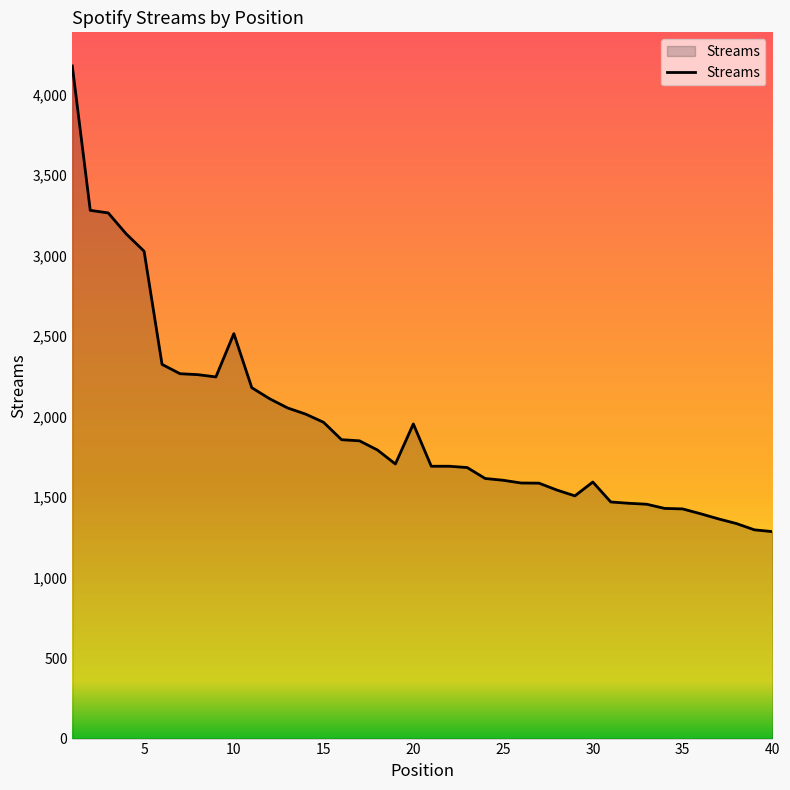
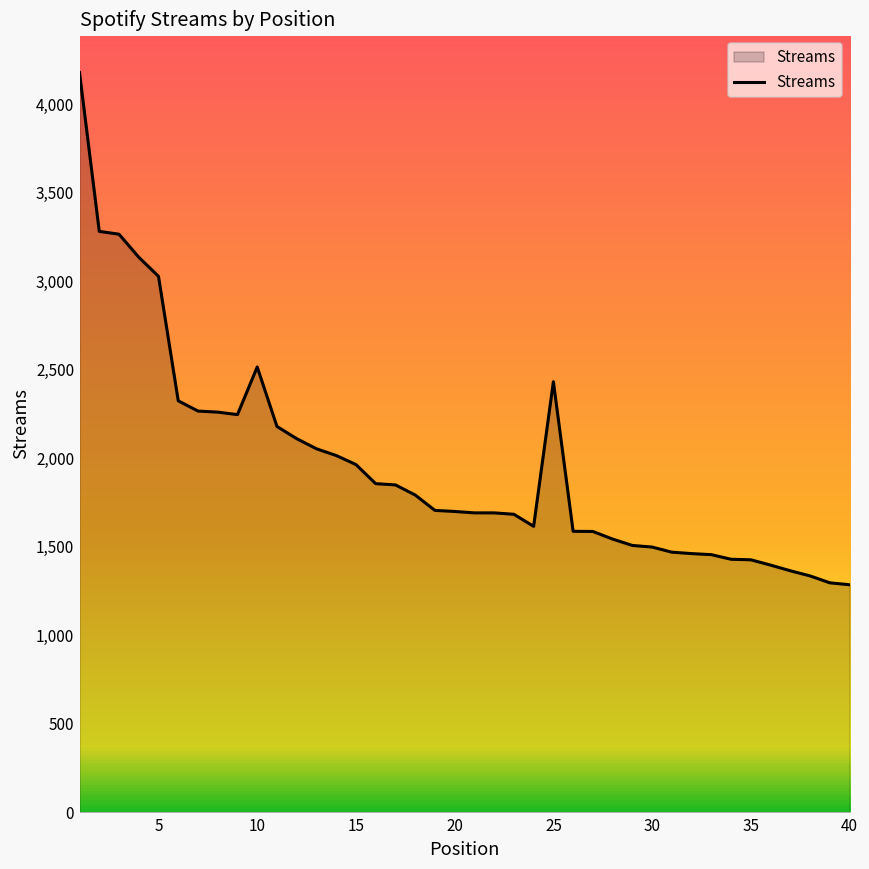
20: 1,960 -> 1,700
25: 1,610 -> 2,430
30: 1,590 -> 1,500
